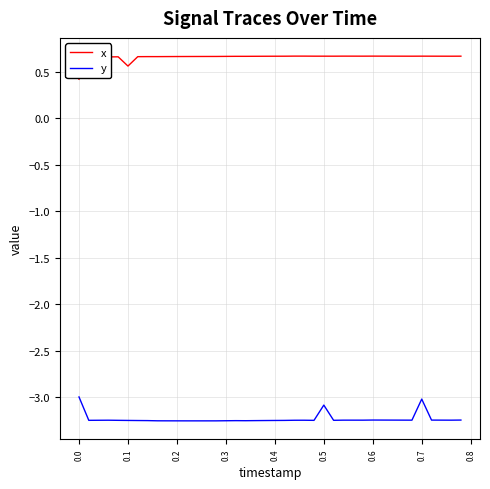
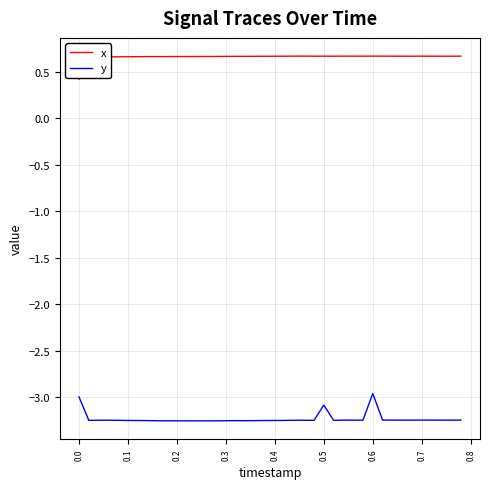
x, 0.1: 0.6 -> 0.7
y, 0.6: -3.2 -> -3.0
y, 0.7: -3.0 -> -3.2
